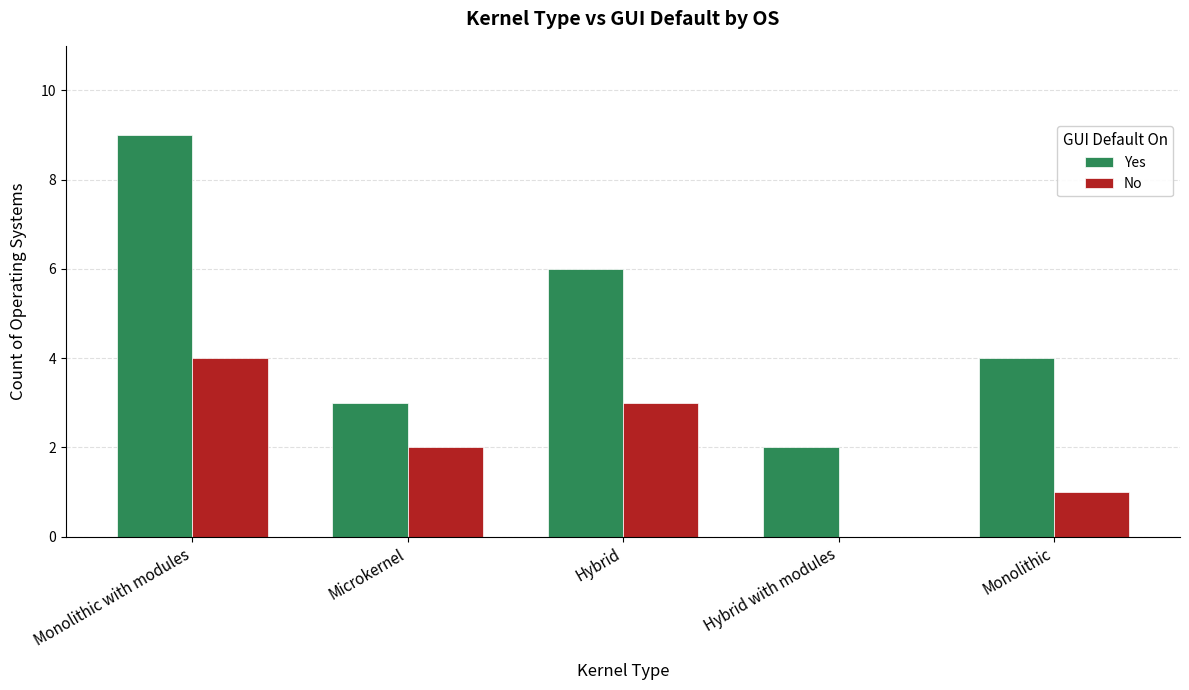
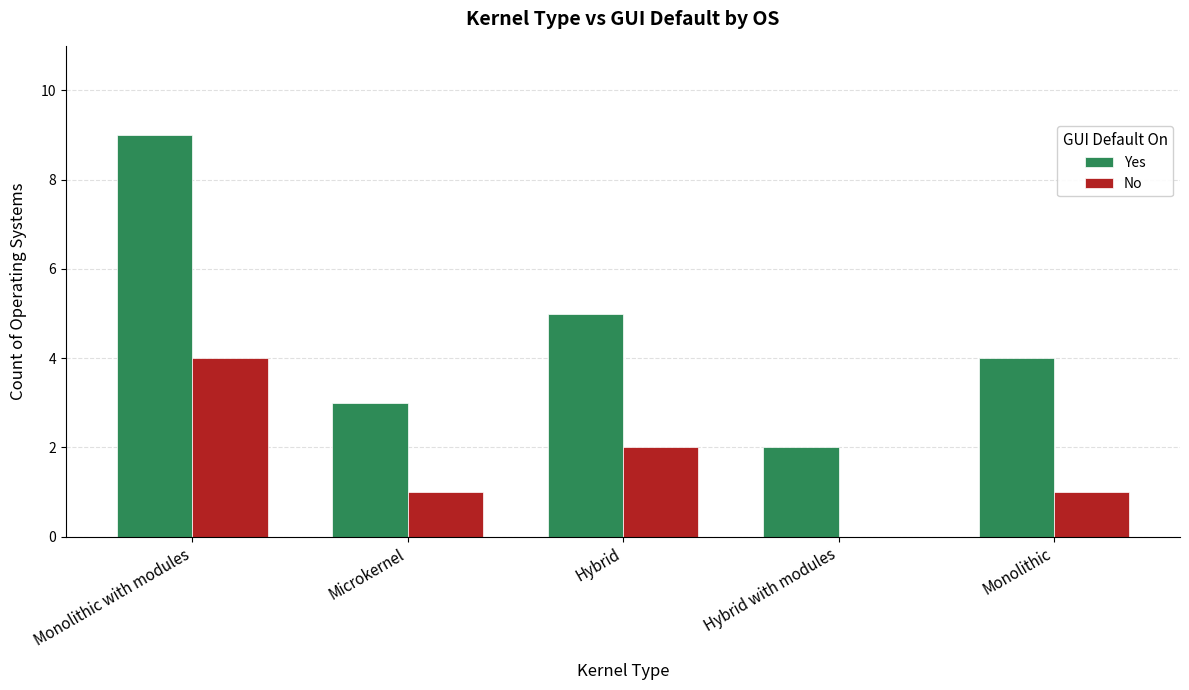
No, Microkernel: 2 -> 1
Yes, Hybrid: 6 -> 5
No, Hybrid: 3 -> 2
